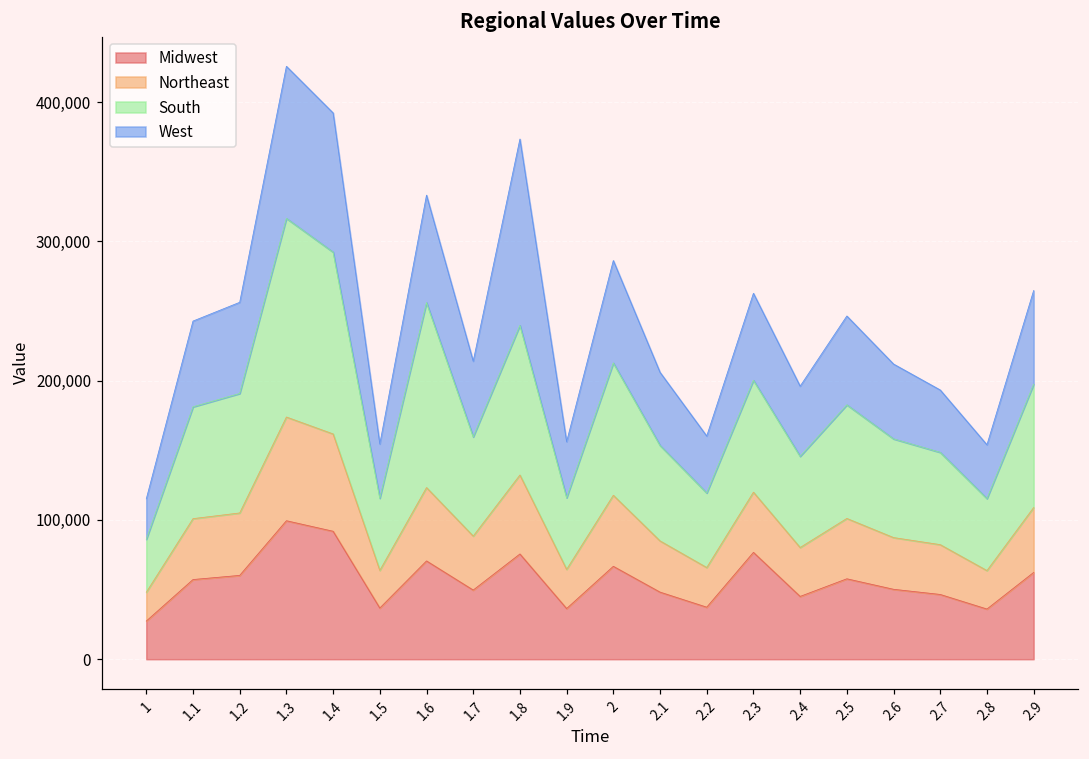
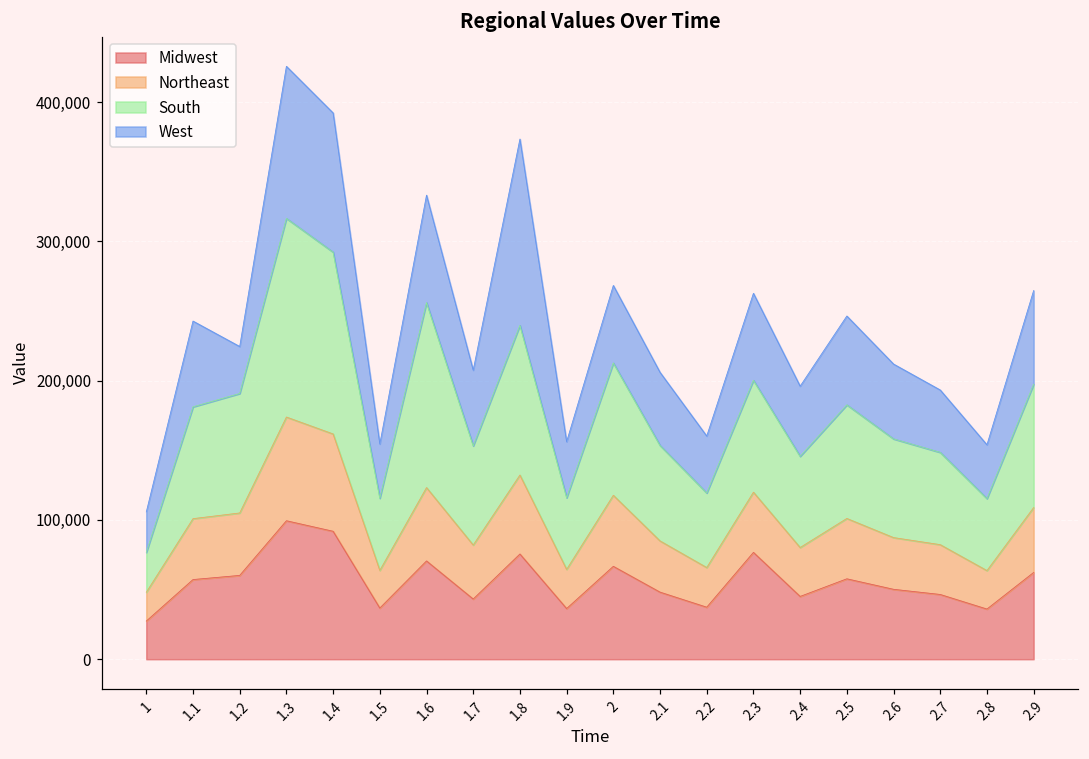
South, 1: 38,000 -> 29,000
West, 1.2: 65,000 -> 34,000
Midwest, 1.7: 50,000 -> 43,000
West, 2: 74,000 -> 56,000
